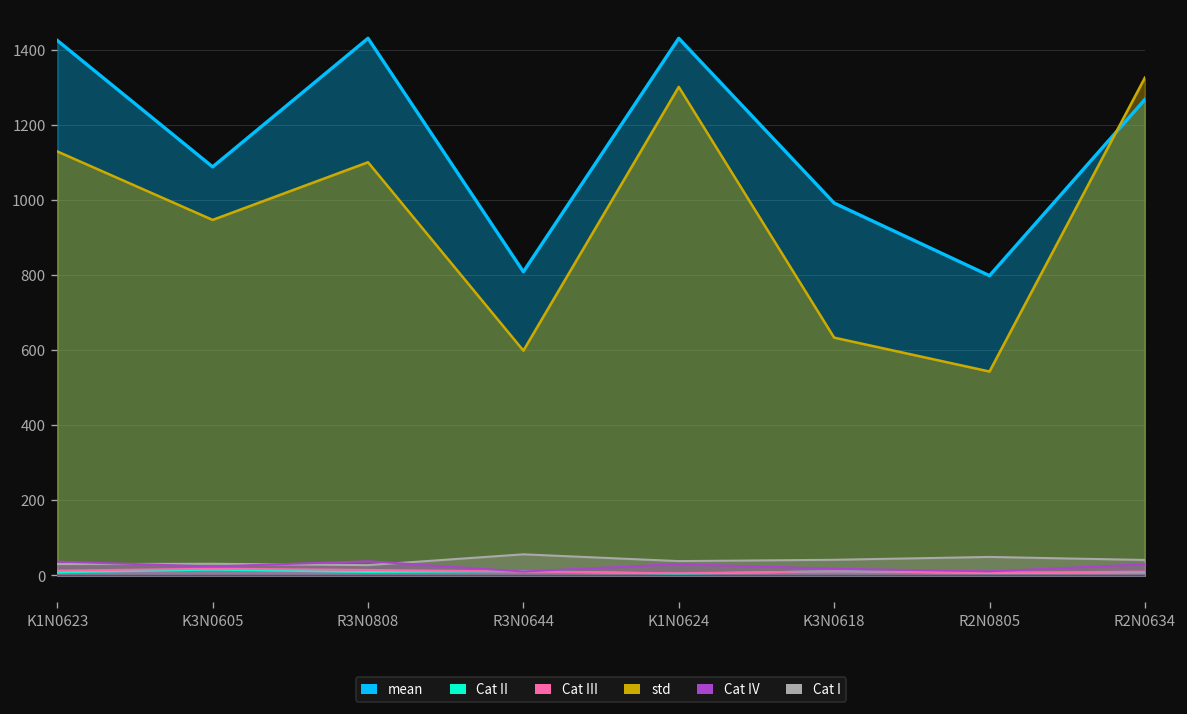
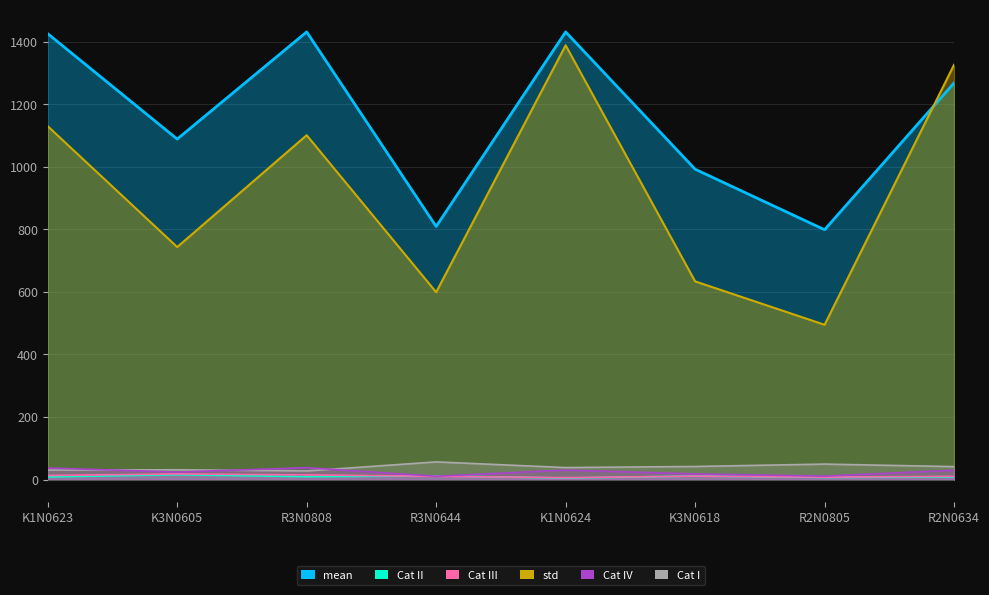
std, K3N0605: 950 -> 740
std, K1N0624: 1300 -> 1390
std, R2N0805: 540 -> 490
